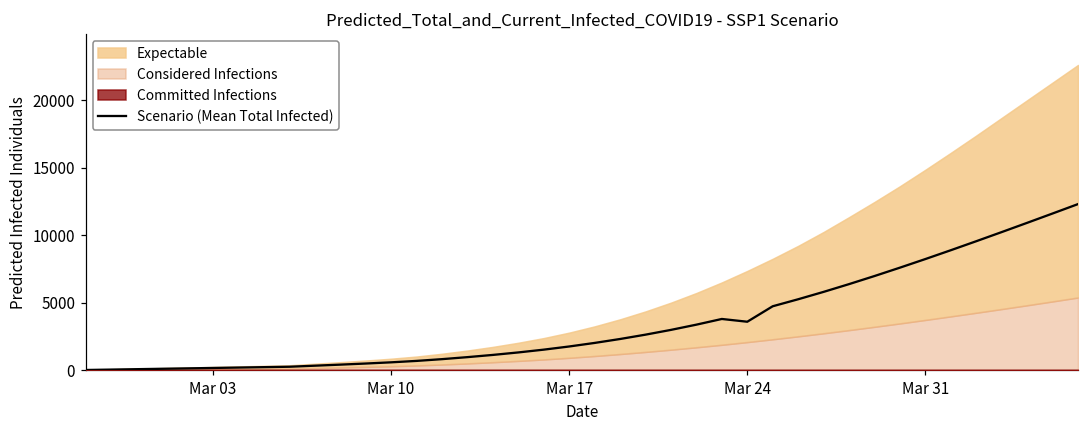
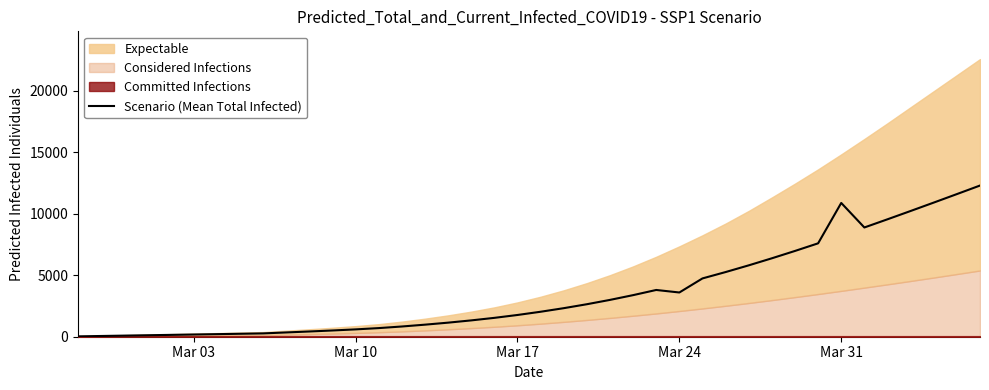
Scenario (Mean Total Infected), Mar 31: 8200 -> 10900
